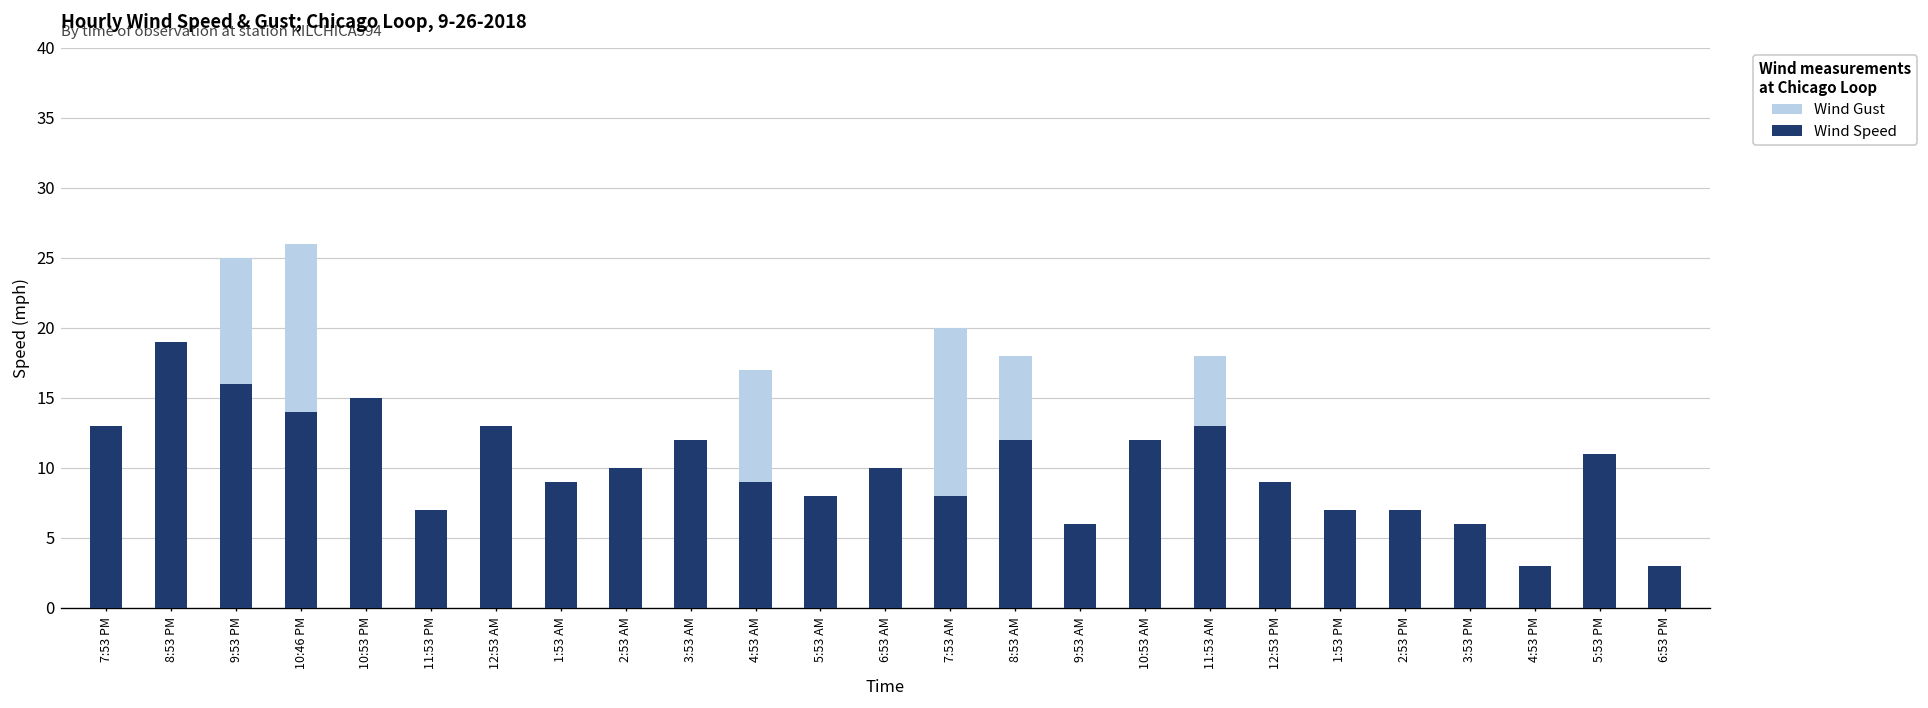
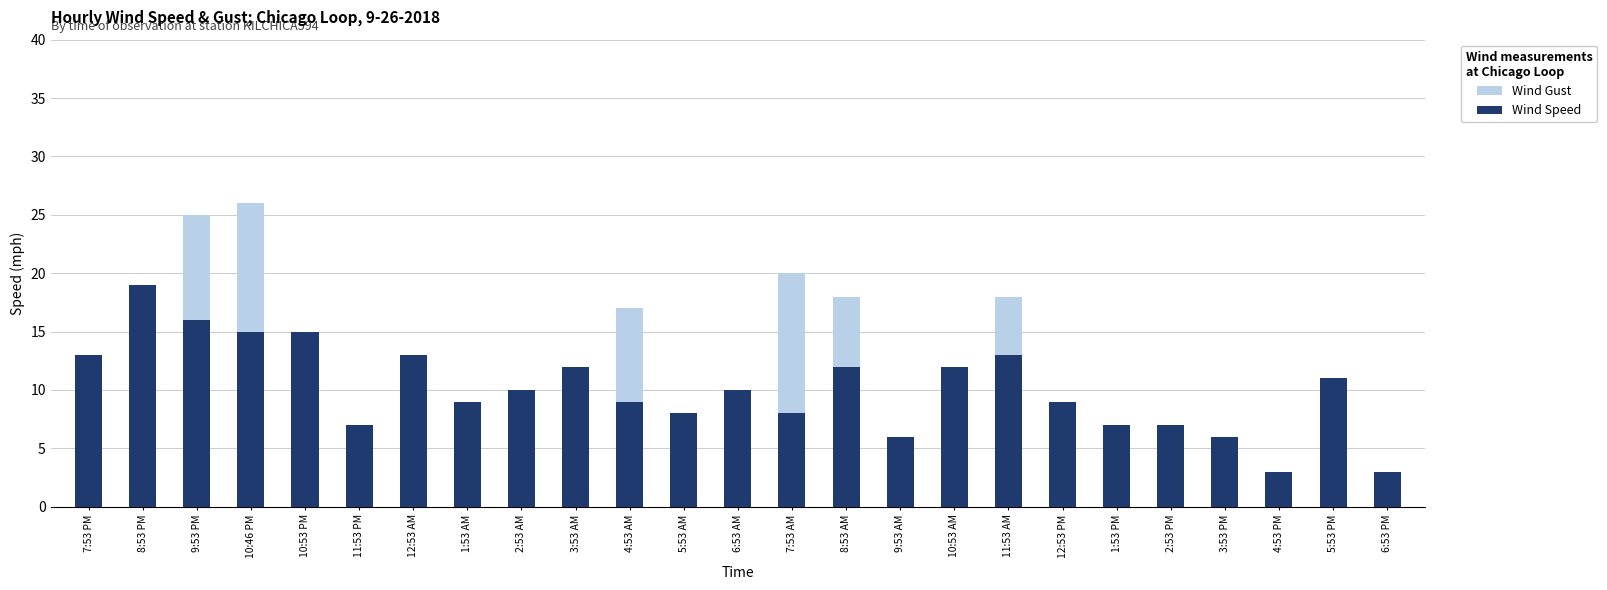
Wind Speed, 10:46 PM: 14 -> 15
